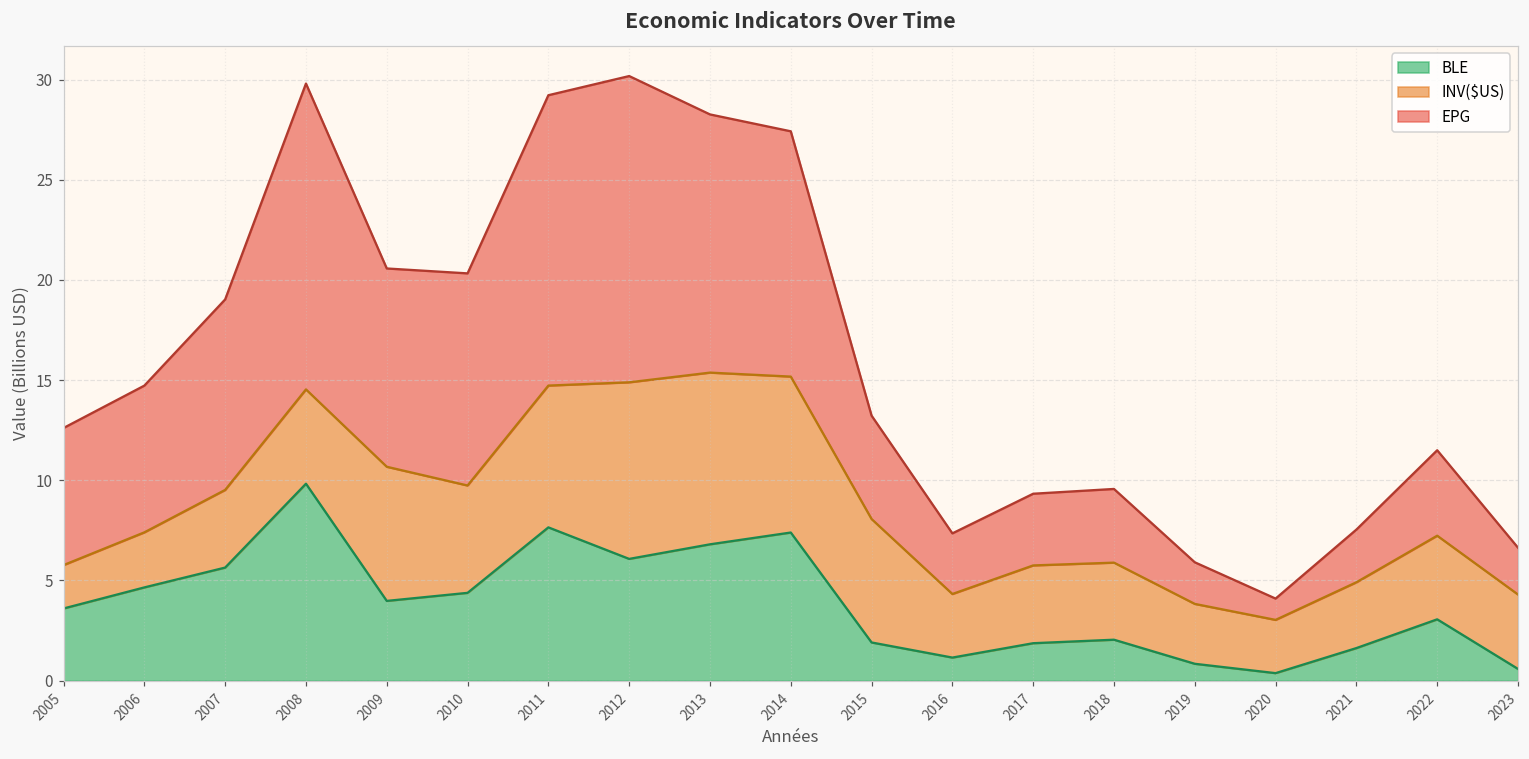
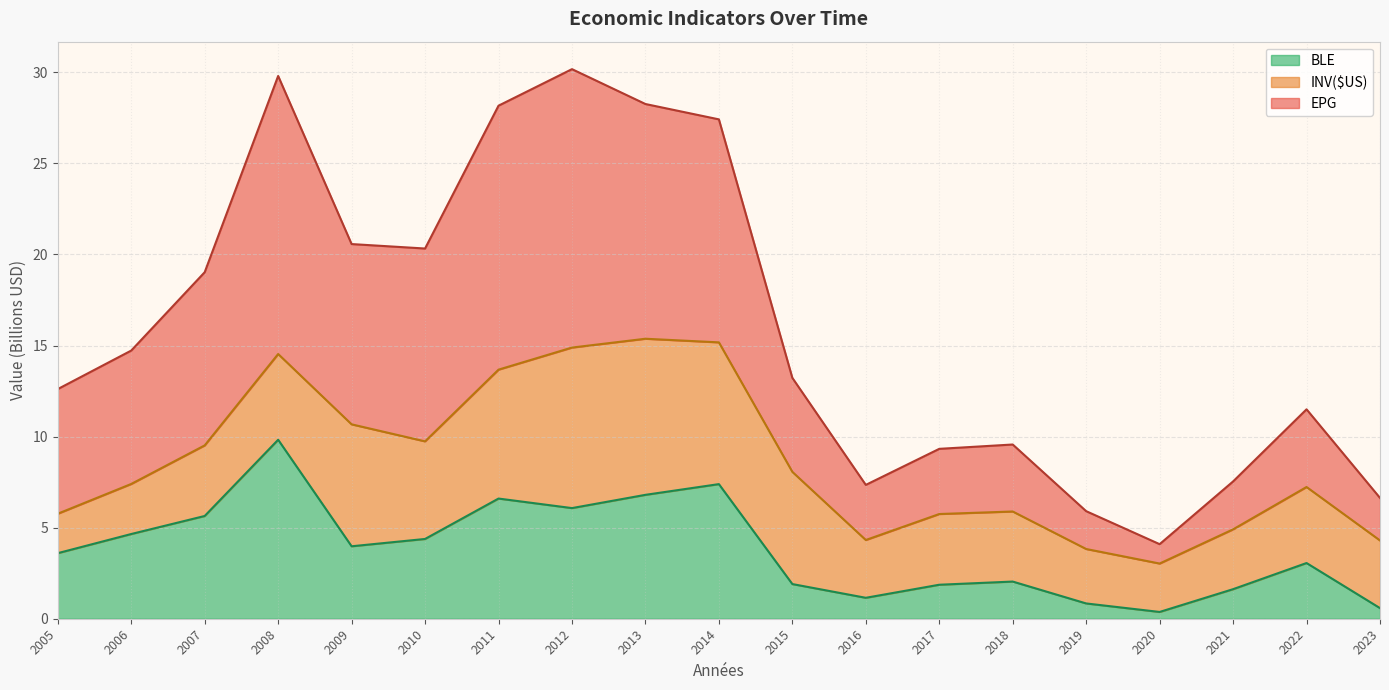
BLE, 2011: 7.6 -> 6.6
